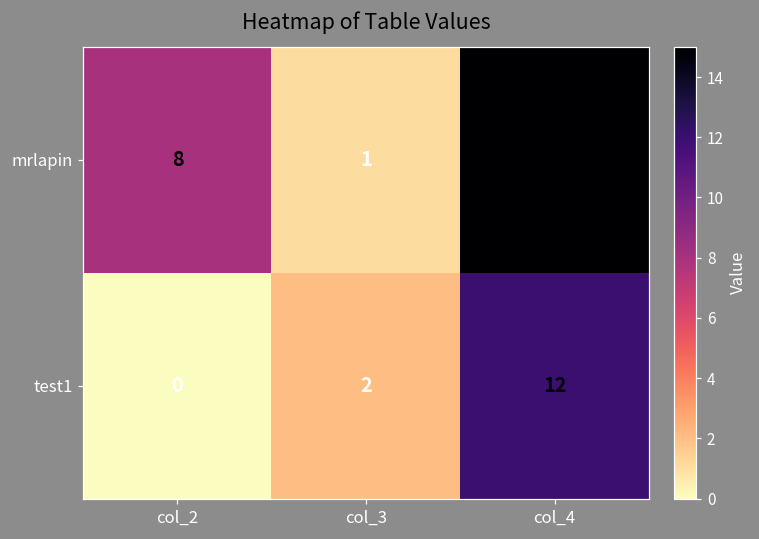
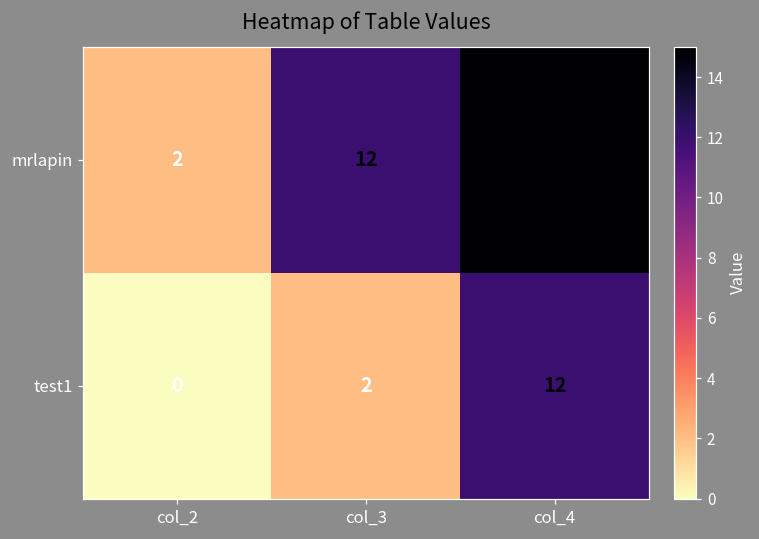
mrlapin, col_2: 8 -> 2
mrlapin, col_3: 1 -> 12
